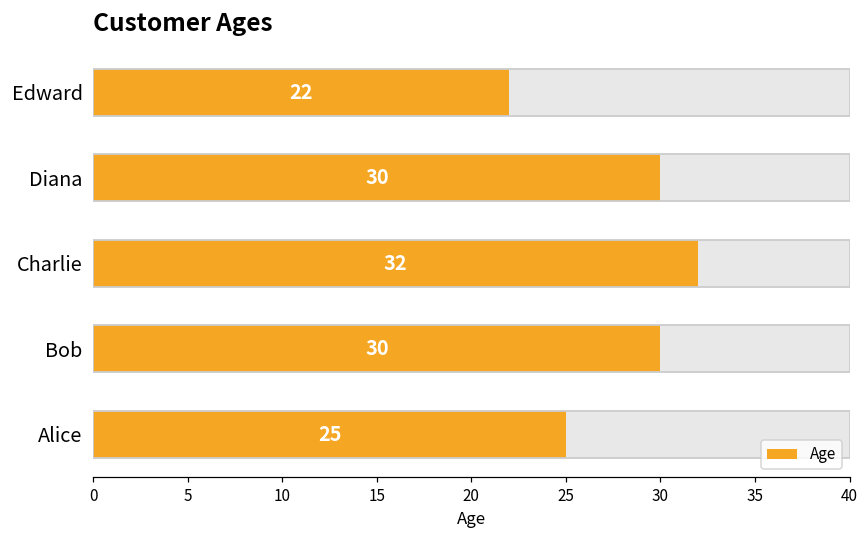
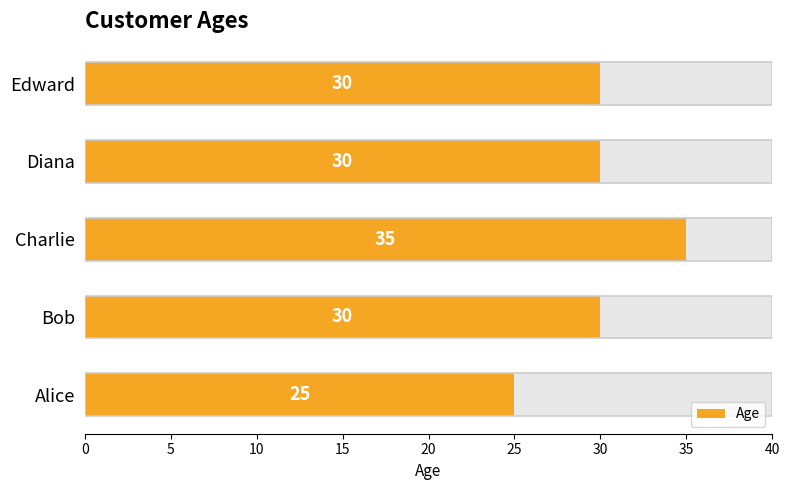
Age, Edward: 22 -> 30
Age, Charlie: 32 -> 35
